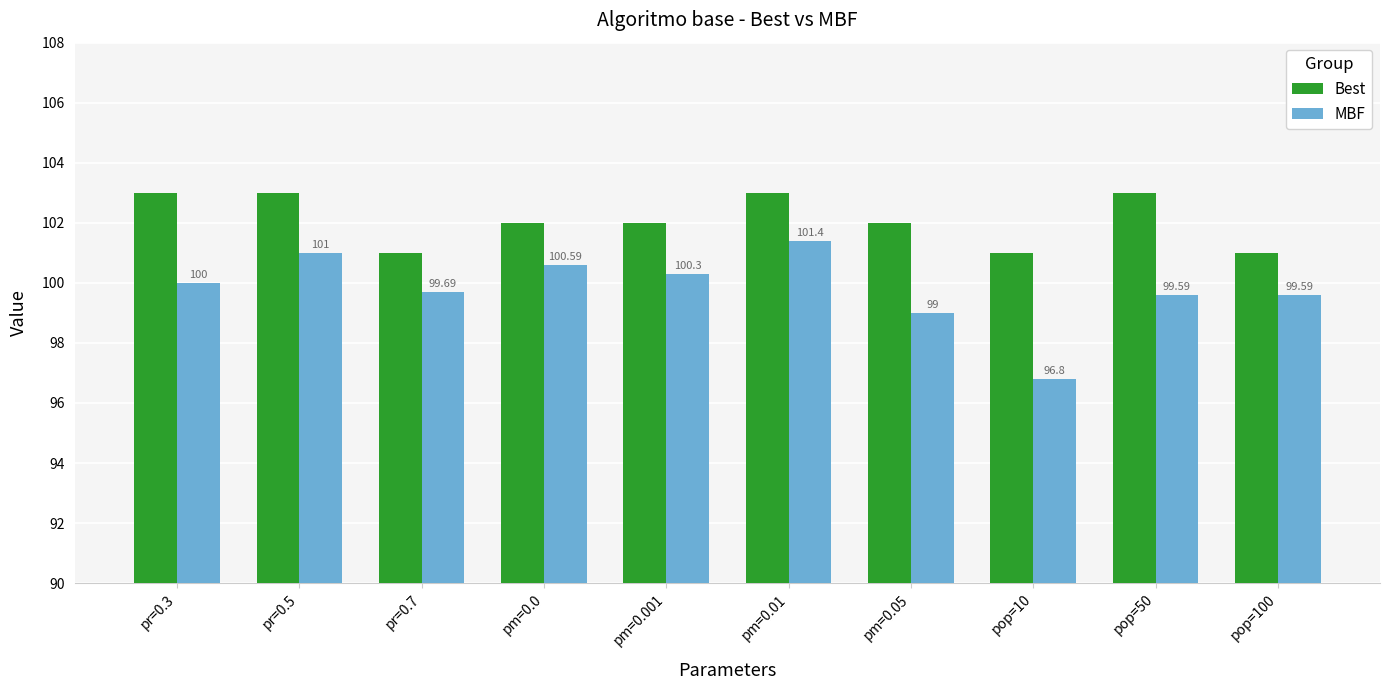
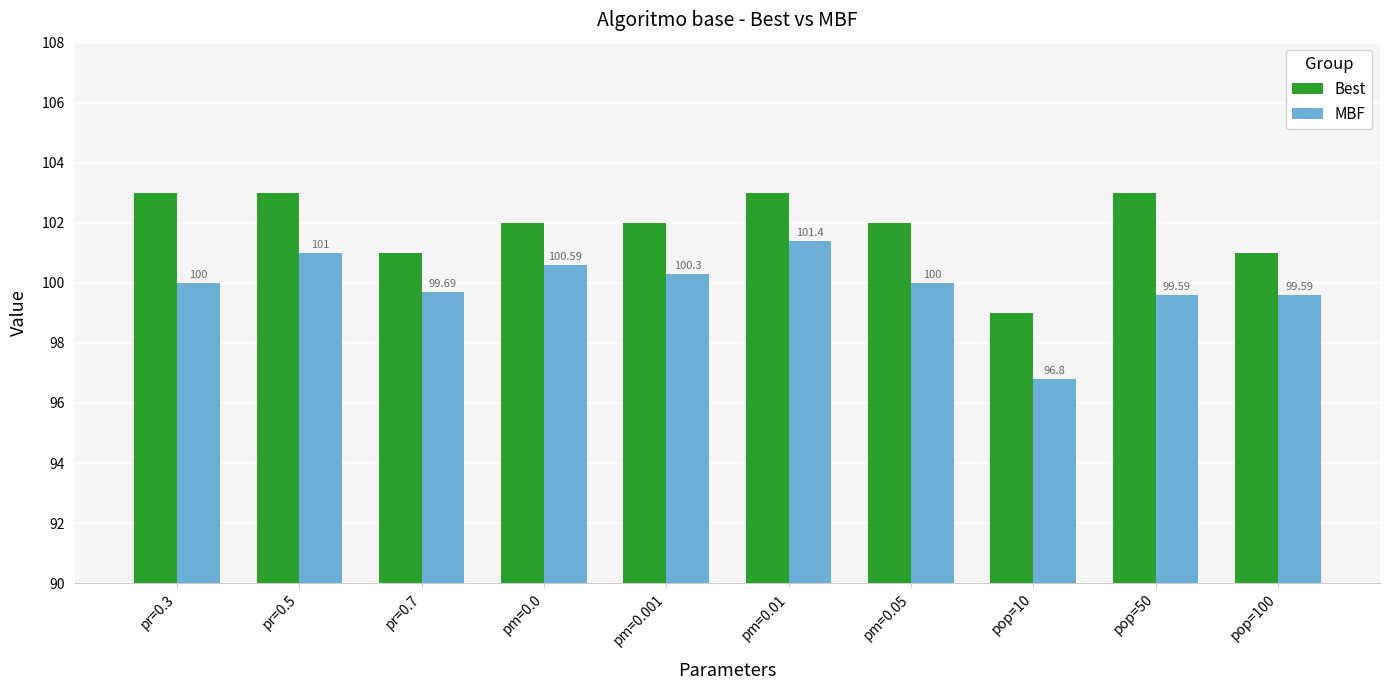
MBF, pm=0.05: 99 -> 100
Best, pop=10: 101 -> 99
